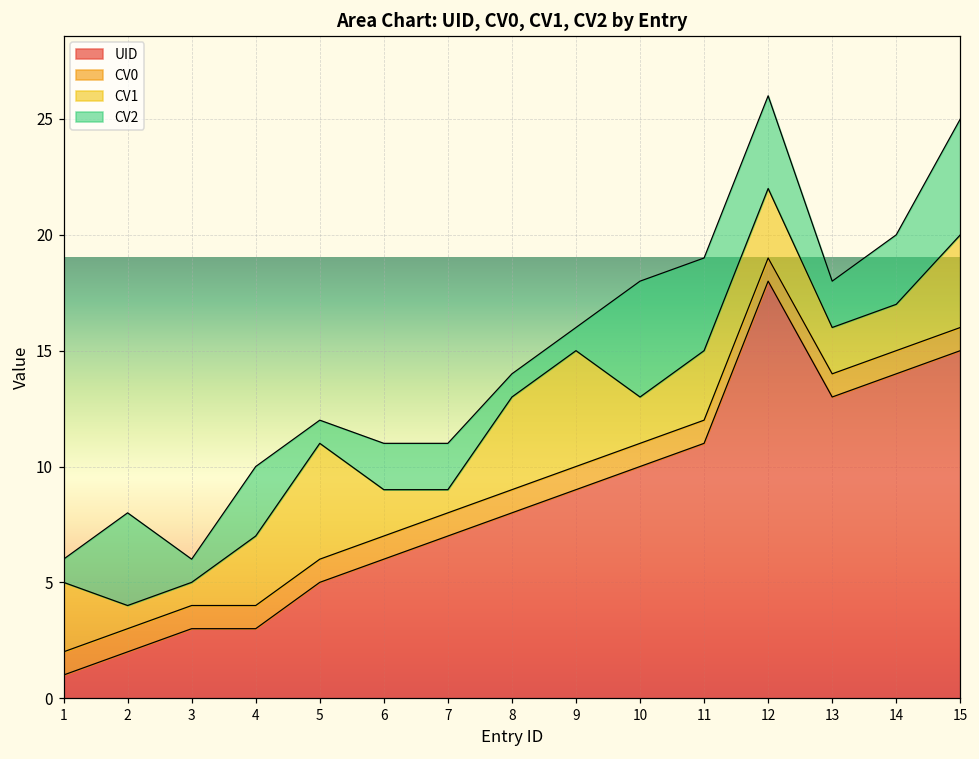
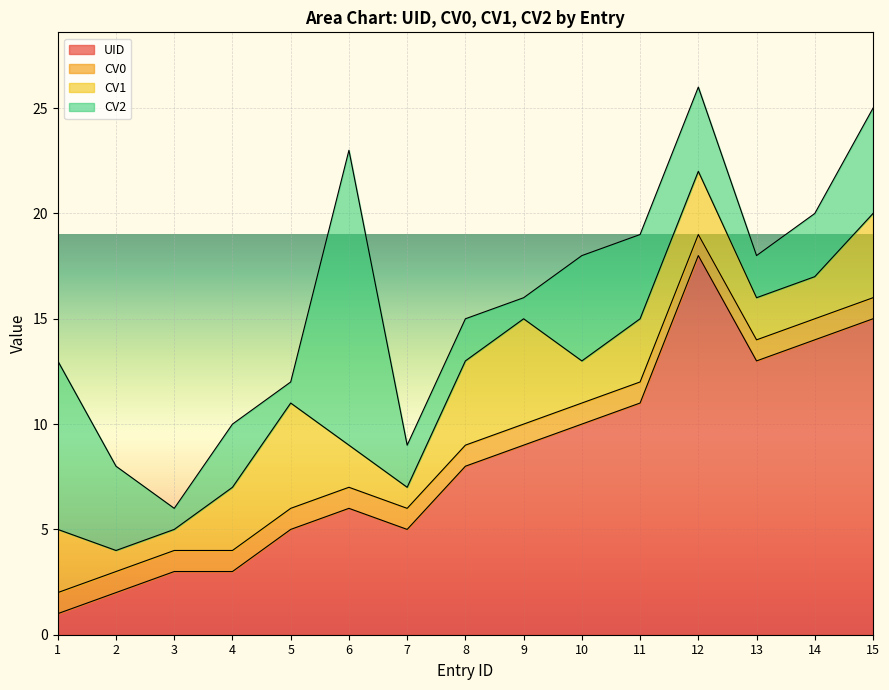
CV2, 1: 1 -> 8
CV2, 6: 2 -> 14
UID, 7: 7 -> 5
CV2, 8: 1 -> 2
